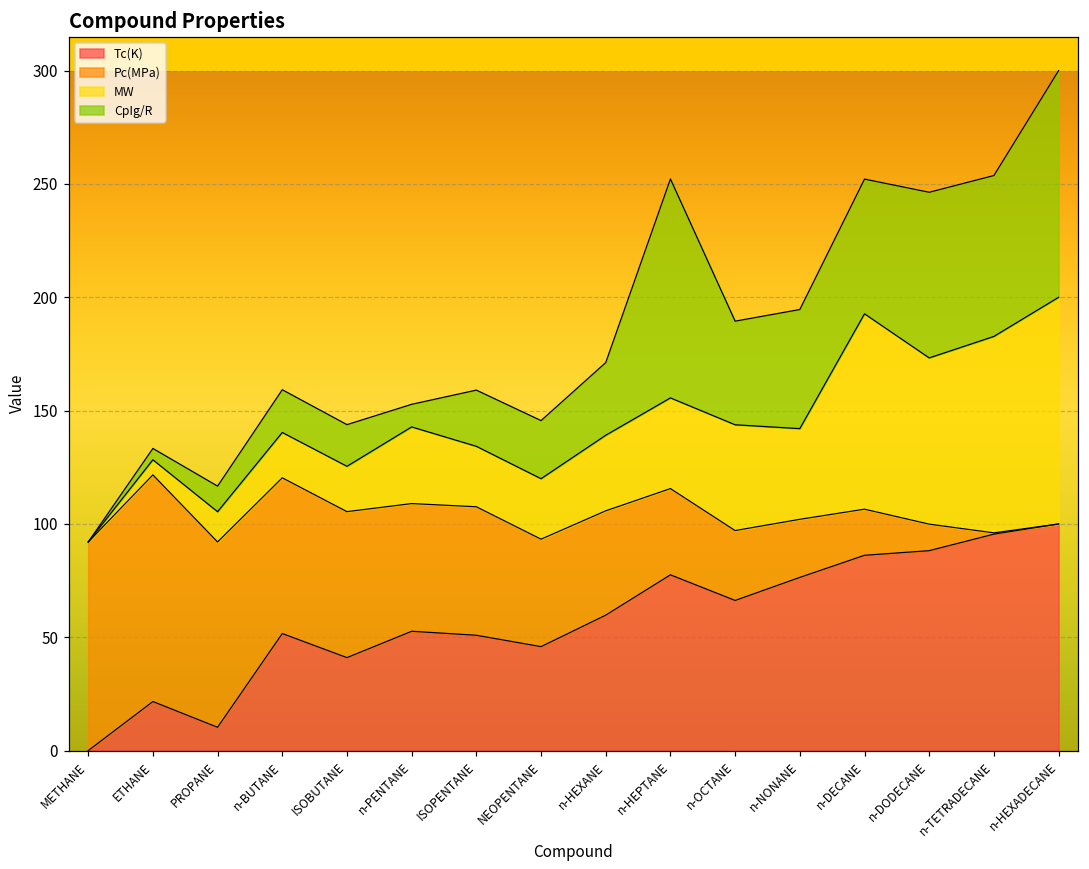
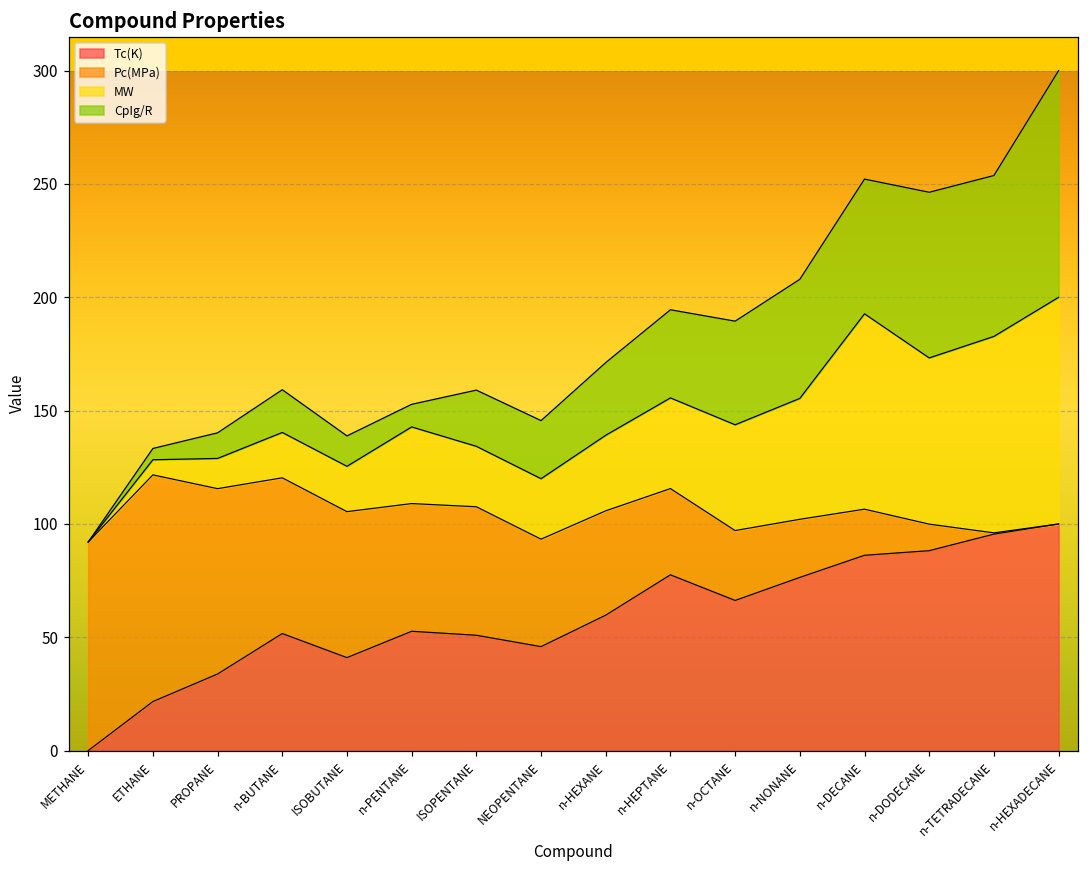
Tc(K), PROPANE: 10 -> 34
CpIg/R, ISOBUTANE: 18 -> 13
CpIg/R, n-HEPTANE: 97 -> 39
MW, n-NONANE: 40 -> 53
